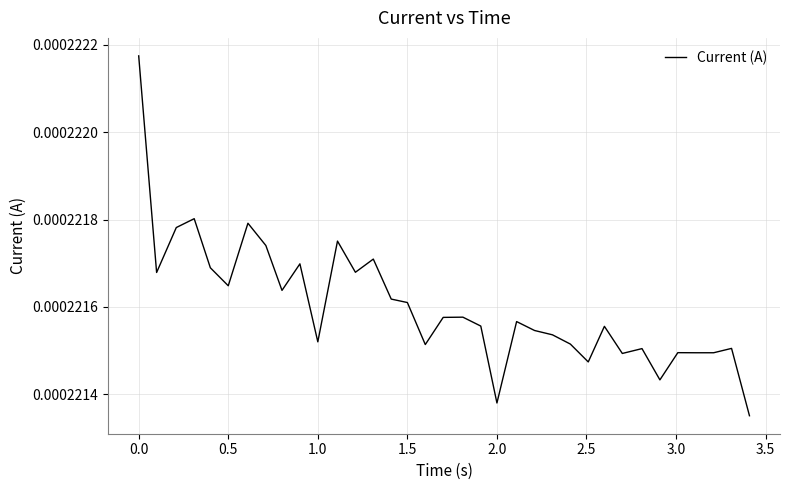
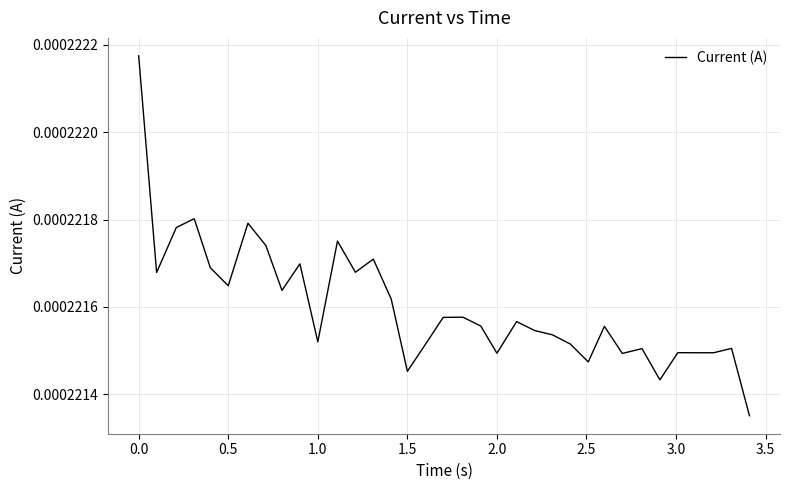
1.5: 0.00022161 -> 0.00022145
2.0: 0.00022138 -> 0.00022149
